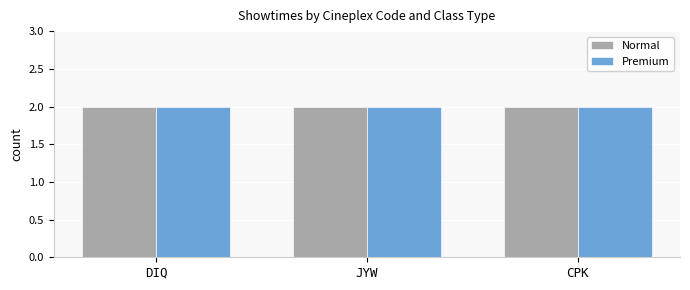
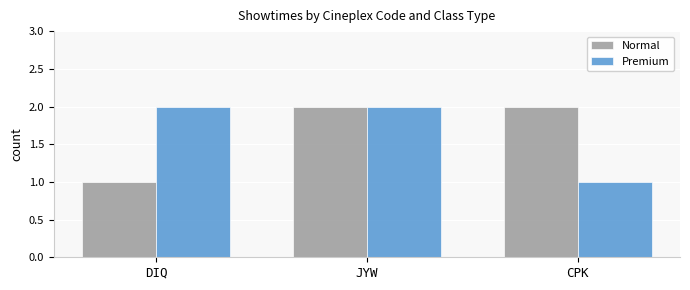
Normal, DIQ: 2 -> 1
Premium, CPK: 2 -> 1
